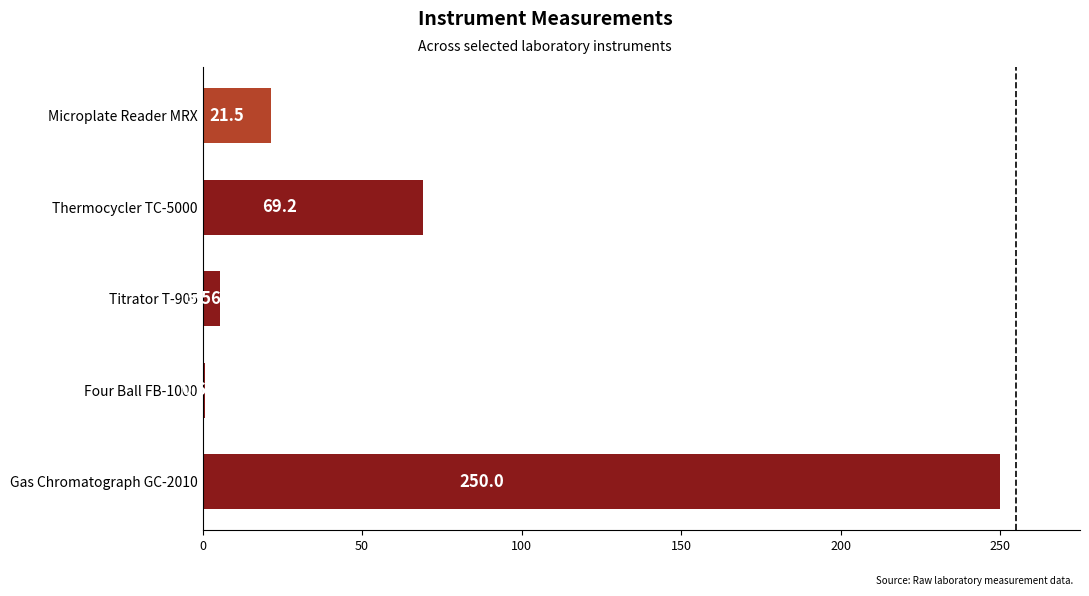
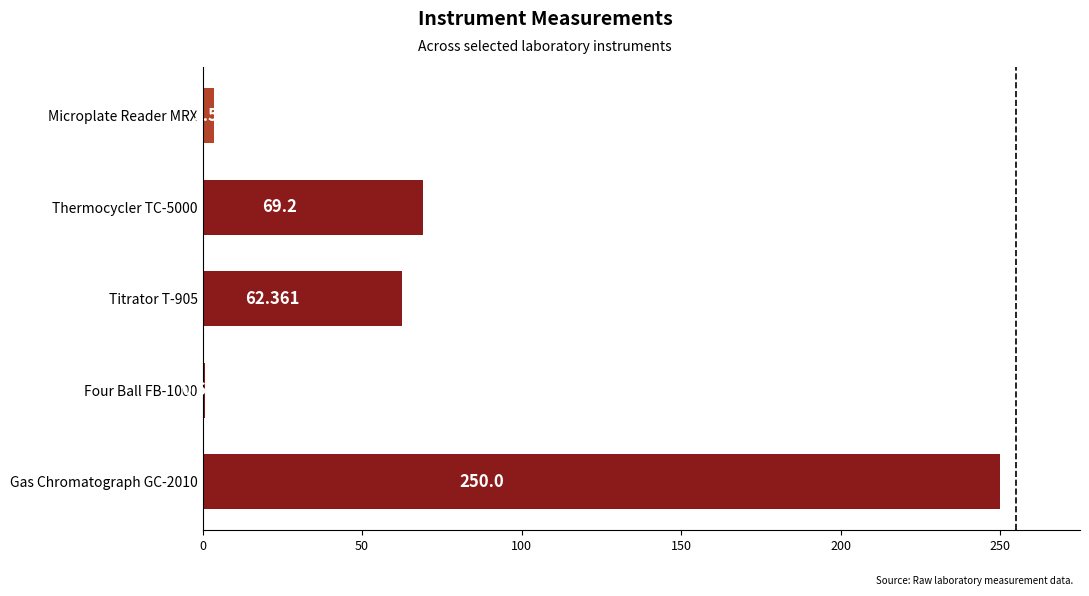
Microplate Reader MRX: 22 -> 4
Titrator T-905: 6 -> 62
